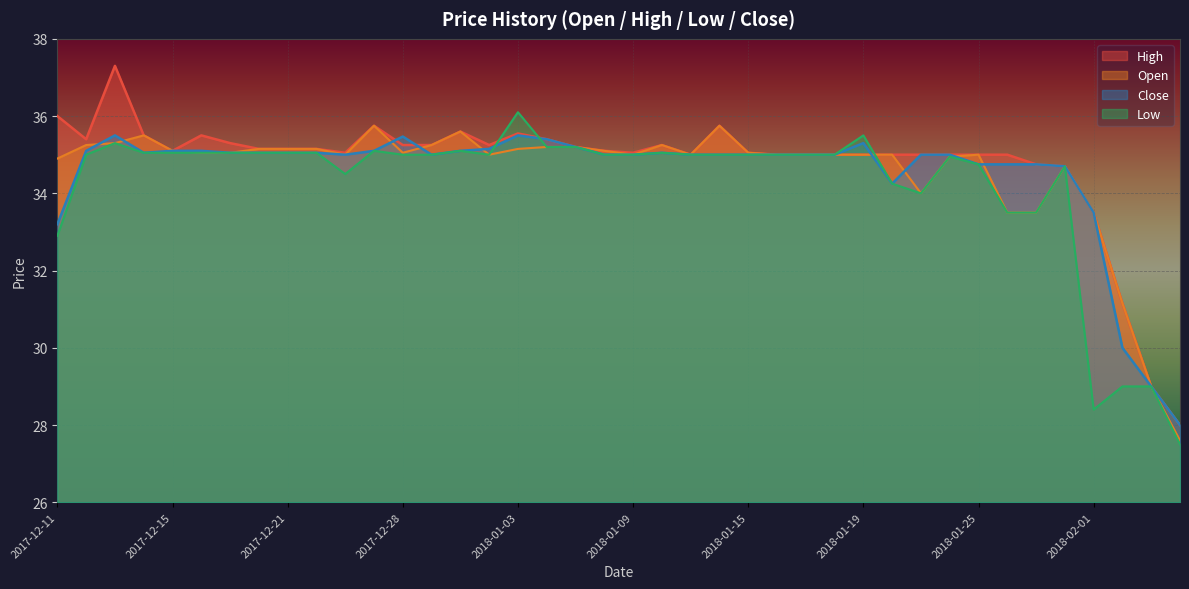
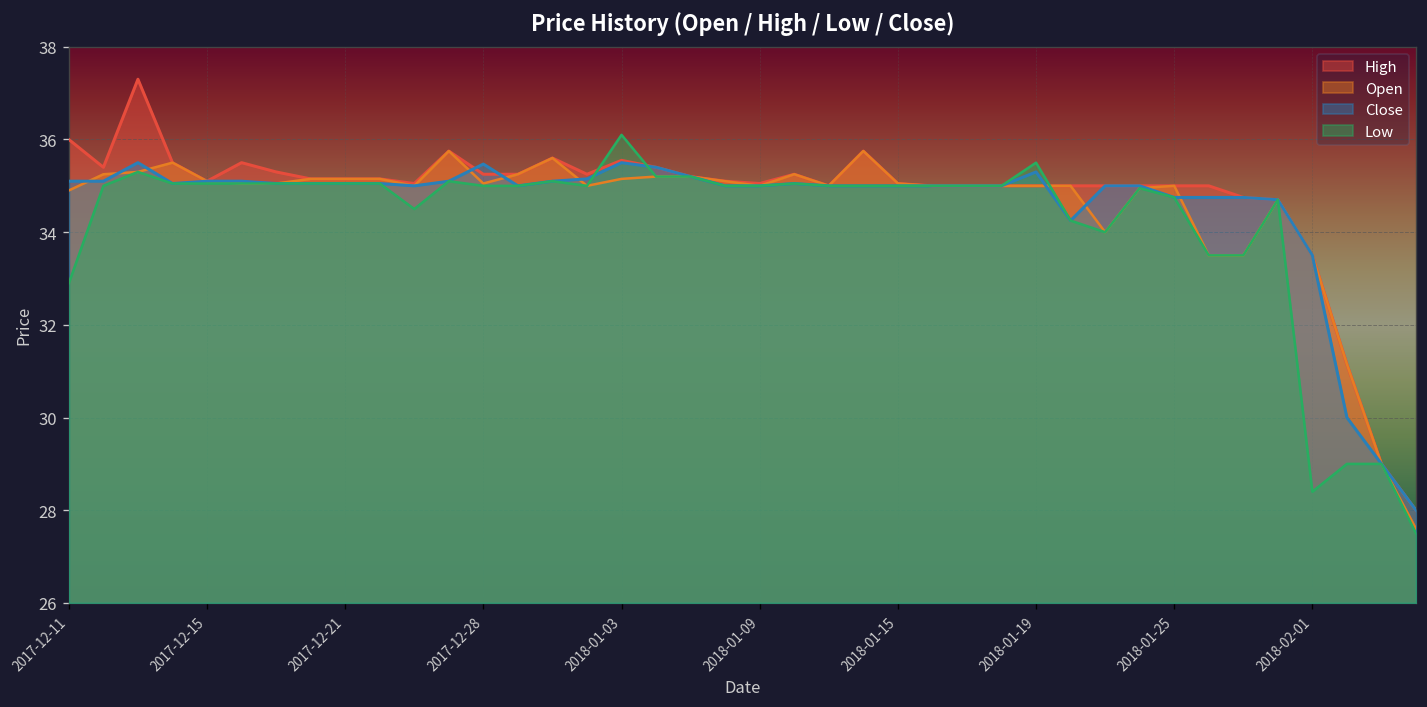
Close, 2017-12-11: 33.2 -> 35.1
